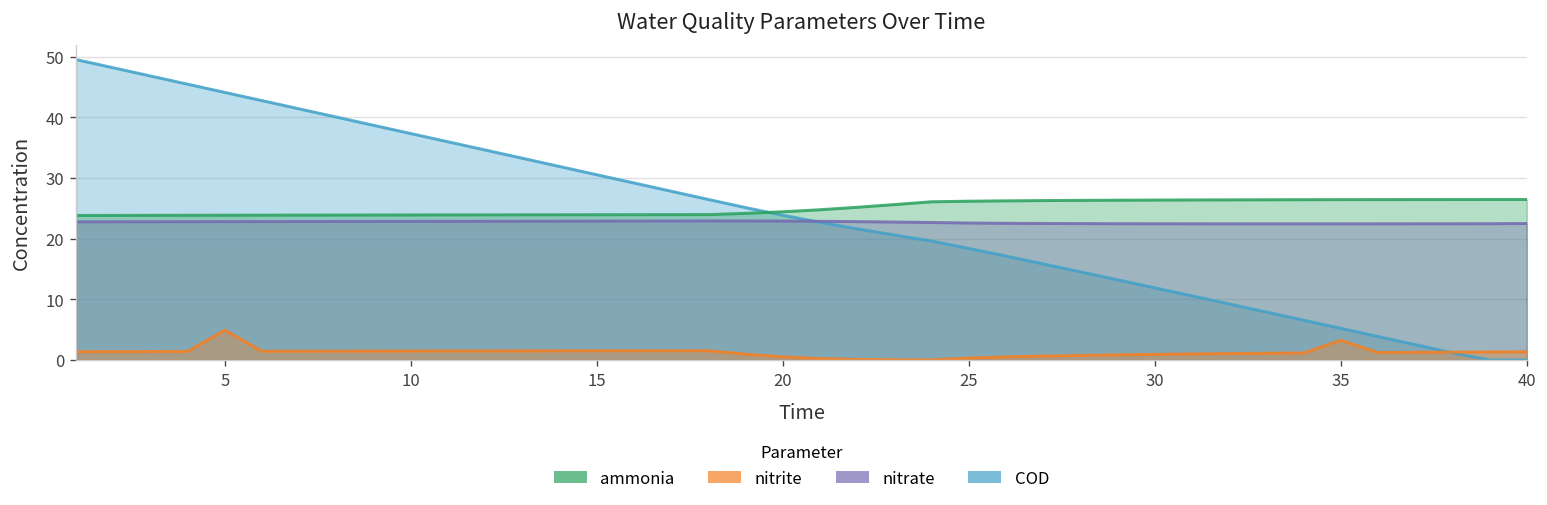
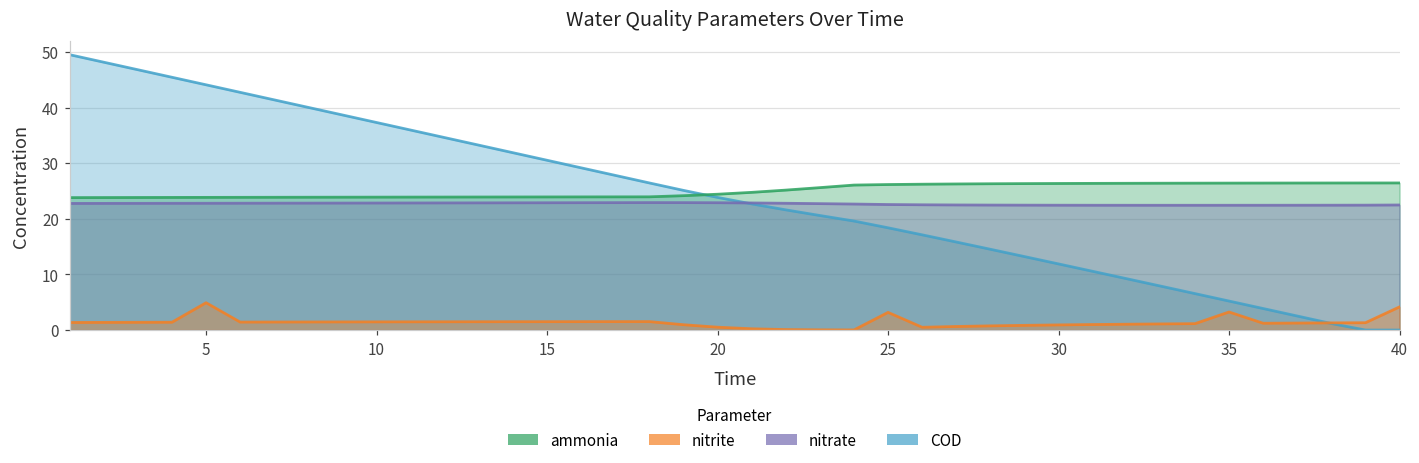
nitrite, 25: 0 -> 3
nitrite, 40: 1 -> 4
